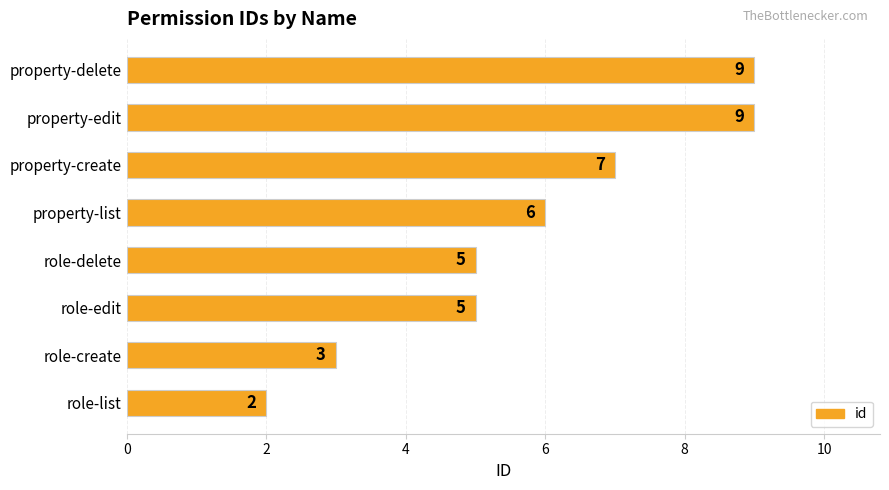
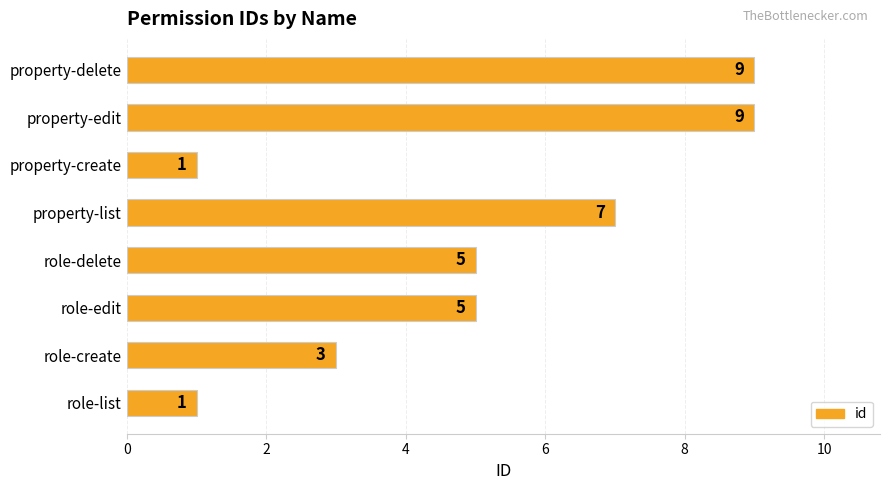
property-create: 7 -> 1
property-list: 6 -> 7
role-list: 2 -> 1
